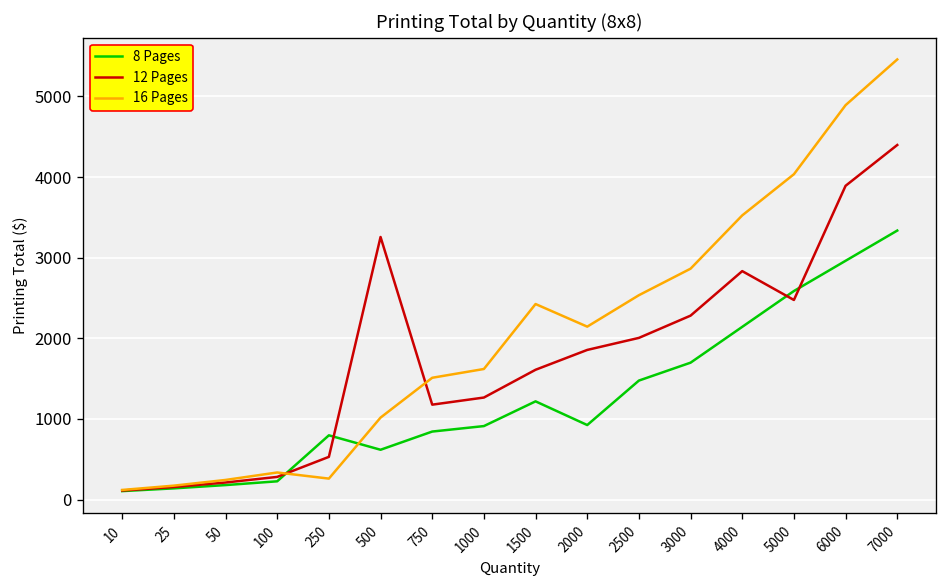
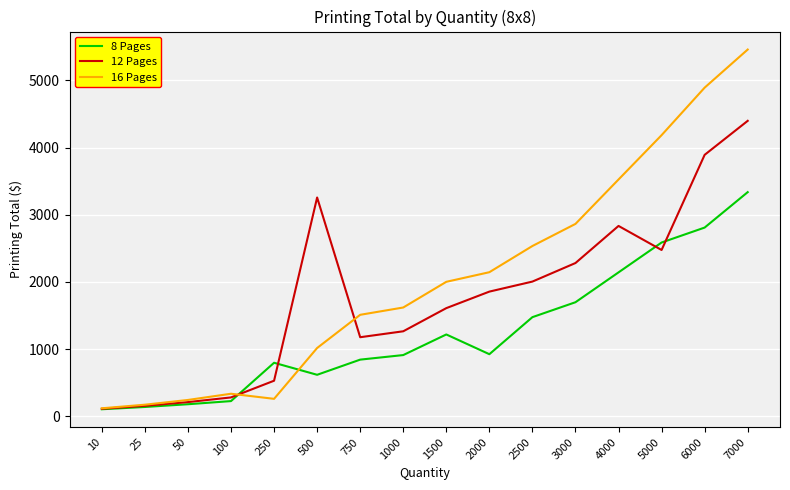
16 Pages, 1500: 2400 -> 2000
16 Pages, 5000: 4000 -> 4200
8 Pages, 6000: 3000 -> 2800
